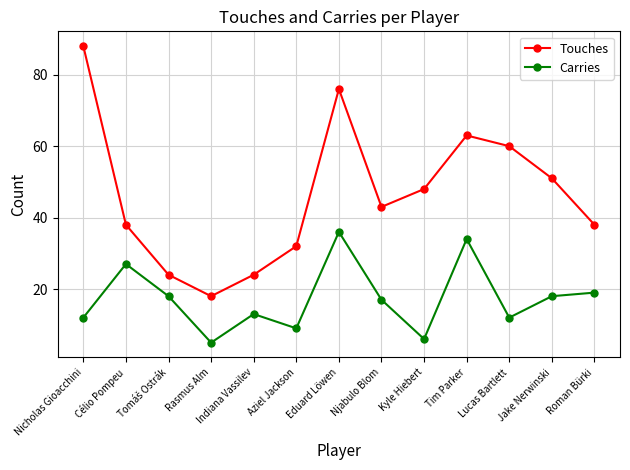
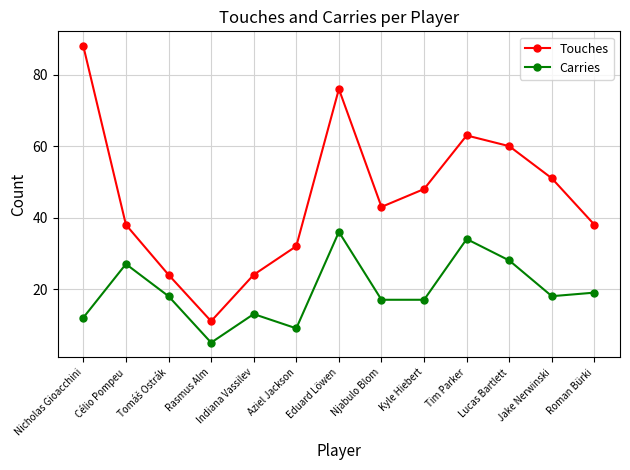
Touches, Rasmus Alm: 18 -> 11
Carries, Kyle Hiebert: 6 -> 17
Carries, Lucas Bartlett: 12 -> 28
